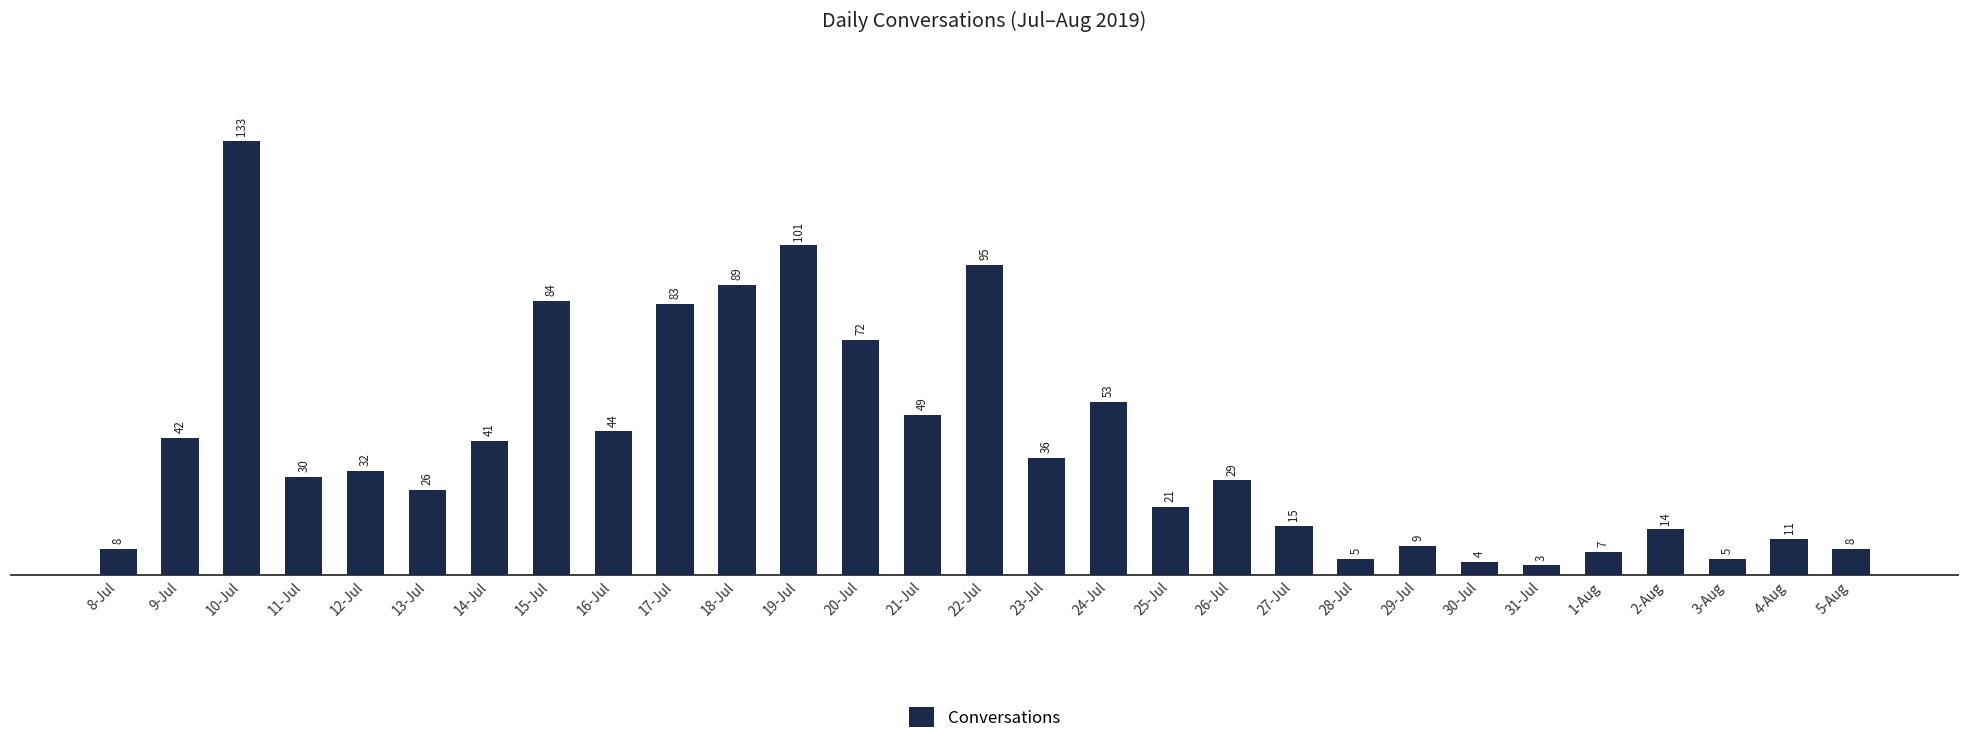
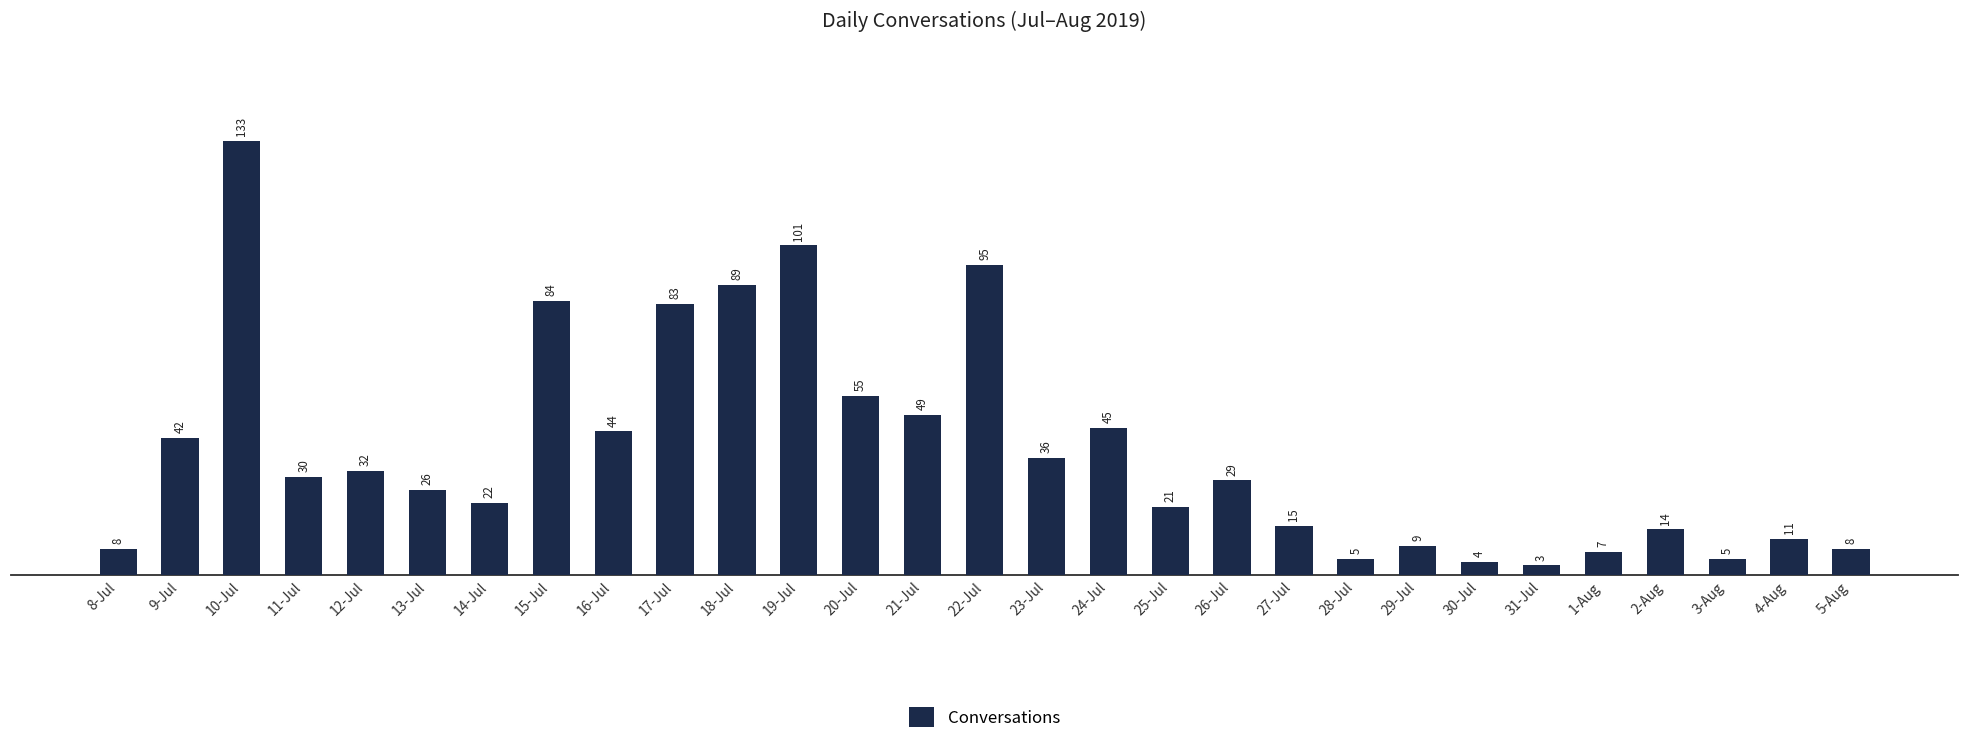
14-Jul: 41 -> 22
20-Jul: 72 -> 55
24-Jul: 53 -> 45
